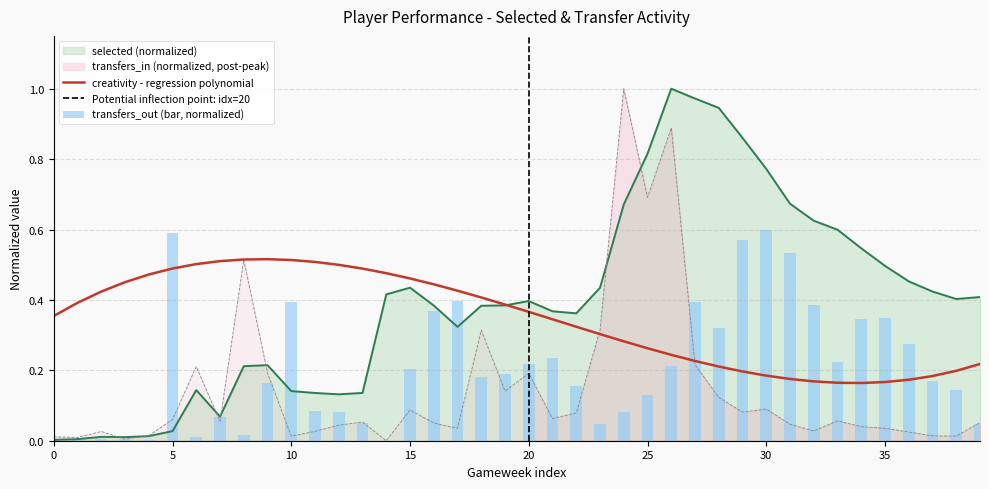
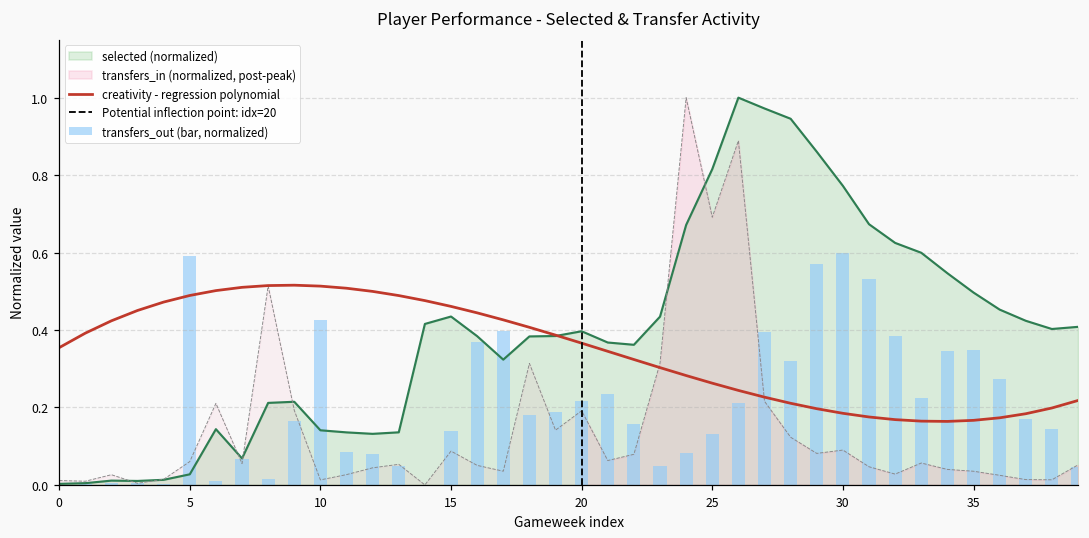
transfers_out (bar, normalized), 10: 0.39 -> 0.43
transfers_out (bar, normalized), 15: 0.20 -> 0.14
